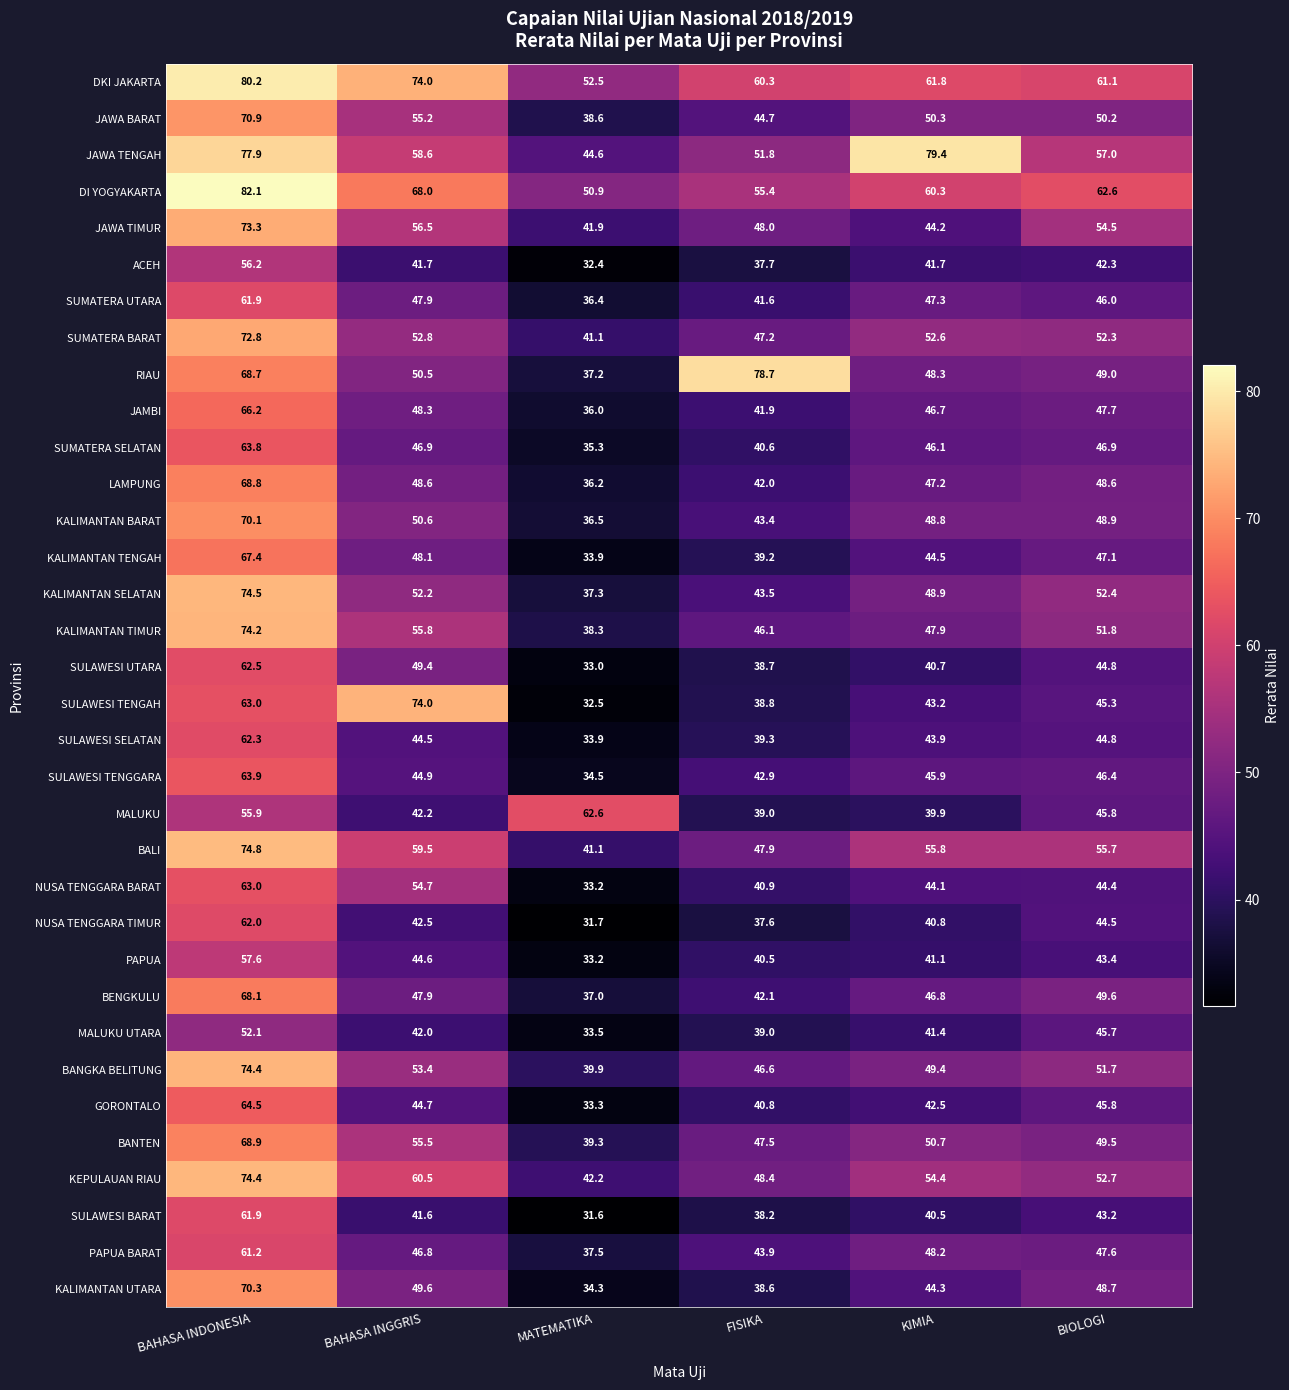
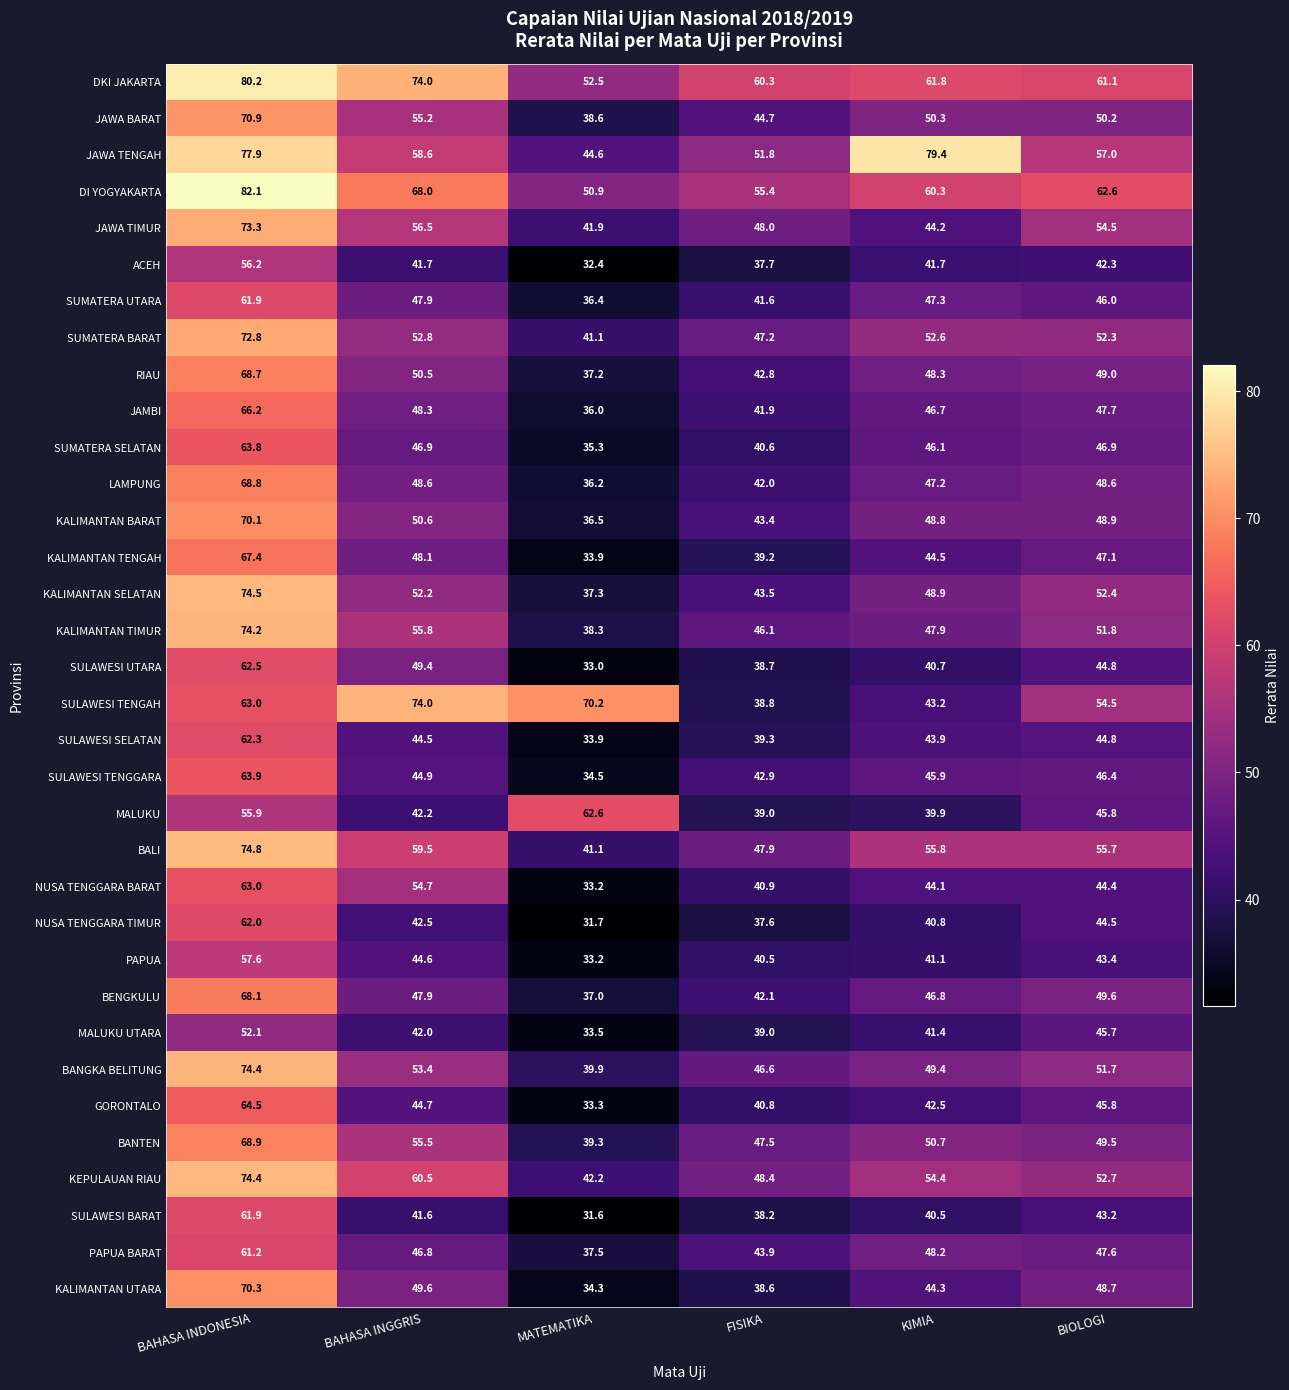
RIAU, FISIKA: 78.7 -> 42.8
SULAWESI TENGAH, MATEMATIKA: 32.5 -> 70.2
SULAWESI TENGAH, BIOLOGI: 45.3 -> 54.5
